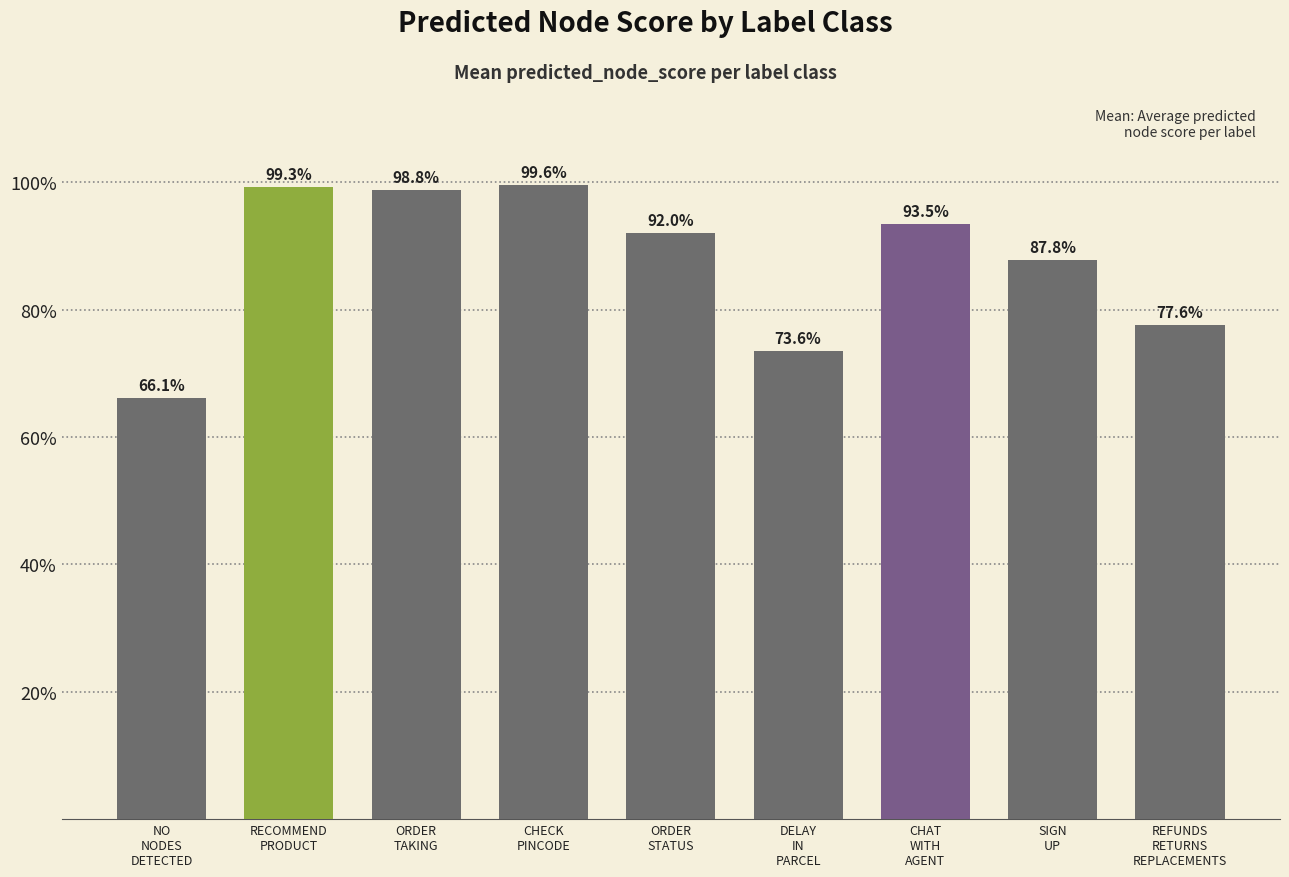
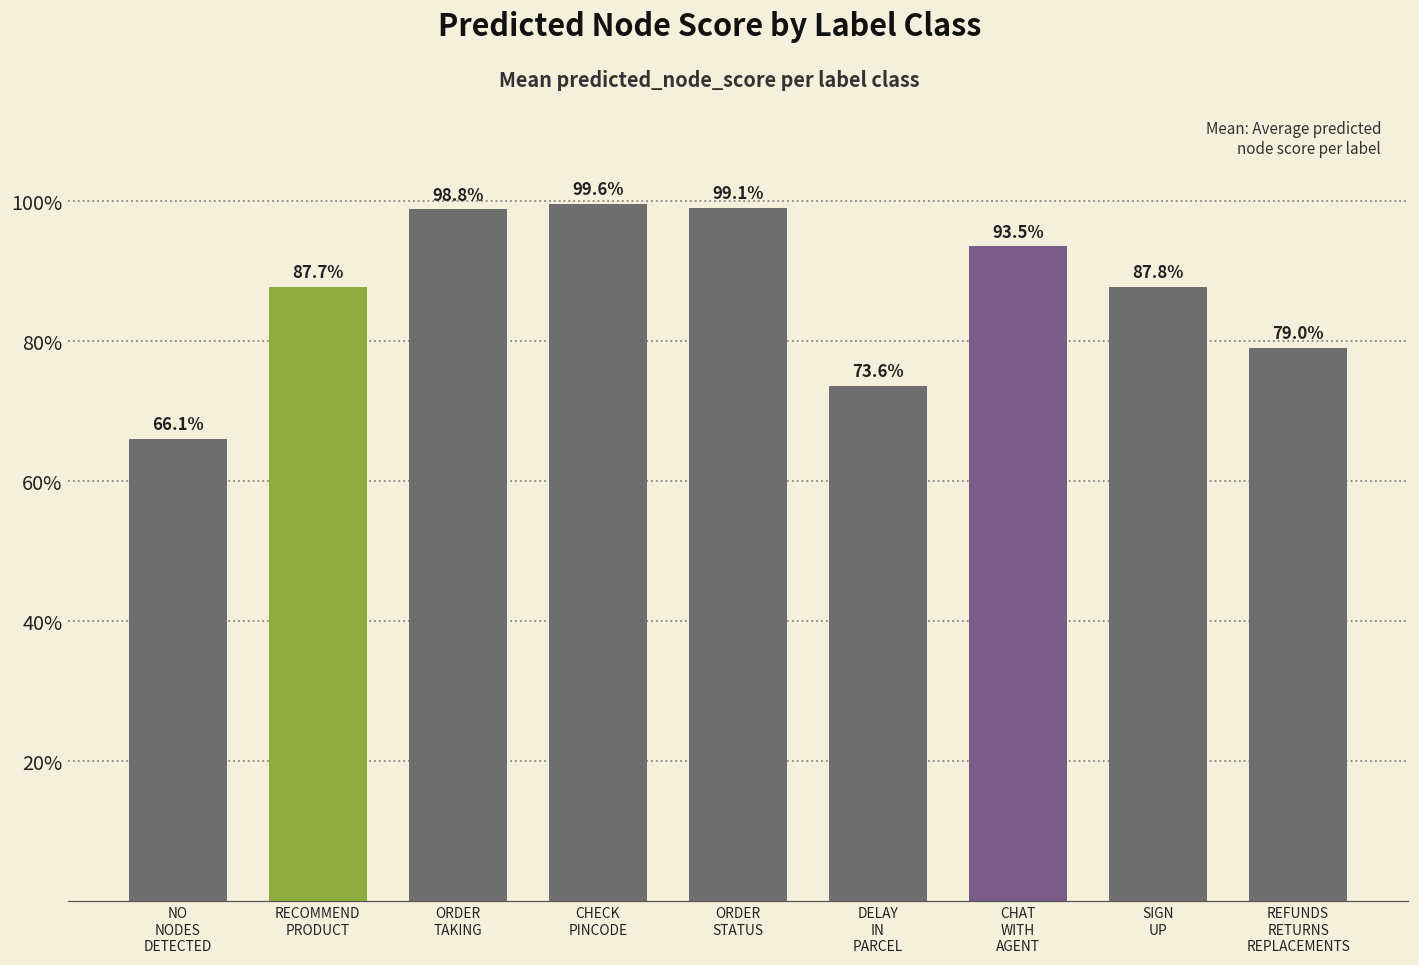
RECOMMEND PRODUCT: 99.3% -> 87.7%
ORDER STATUS: 92.0% -> 99.1%
REFUNDS RETURNS REPLACEMENTS: 77.6% -> 79.0%
